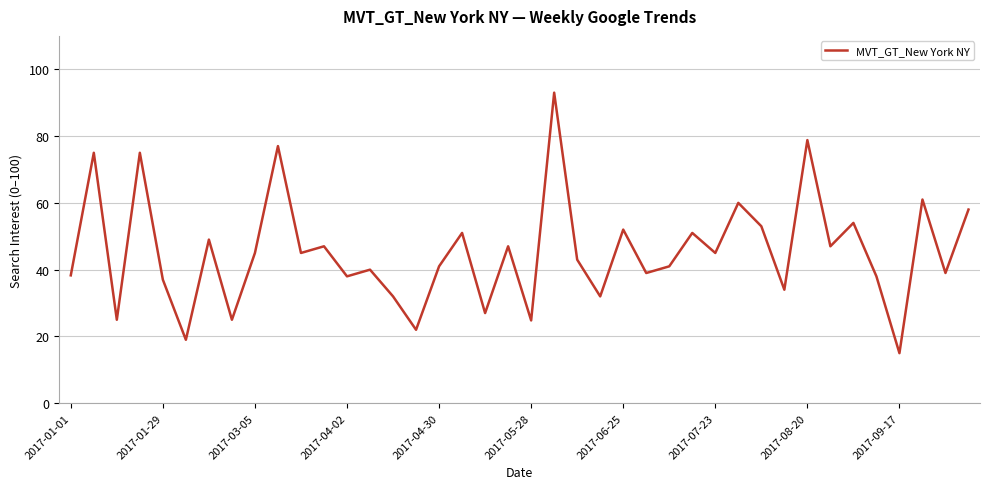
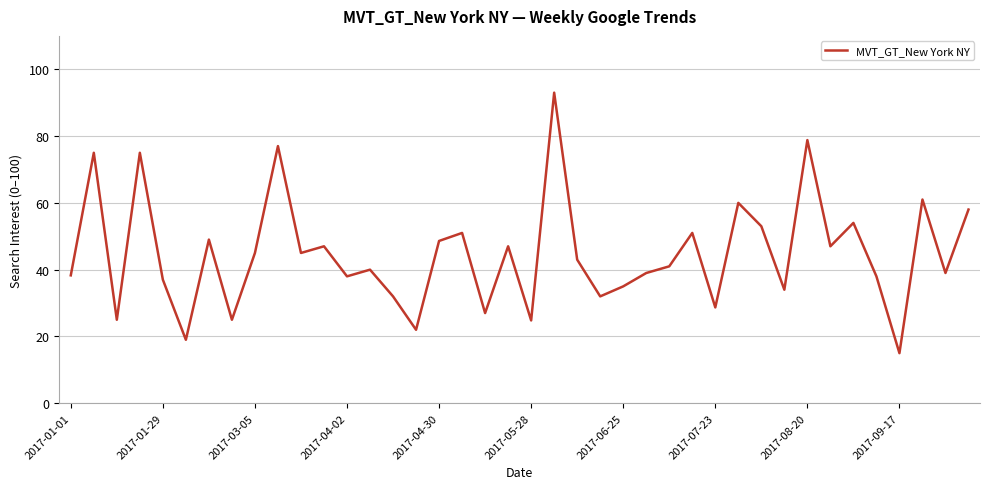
2017-04-30: 41 -> 49
2017-06-25: 52 -> 35
2017-07-23: 45 -> 29
